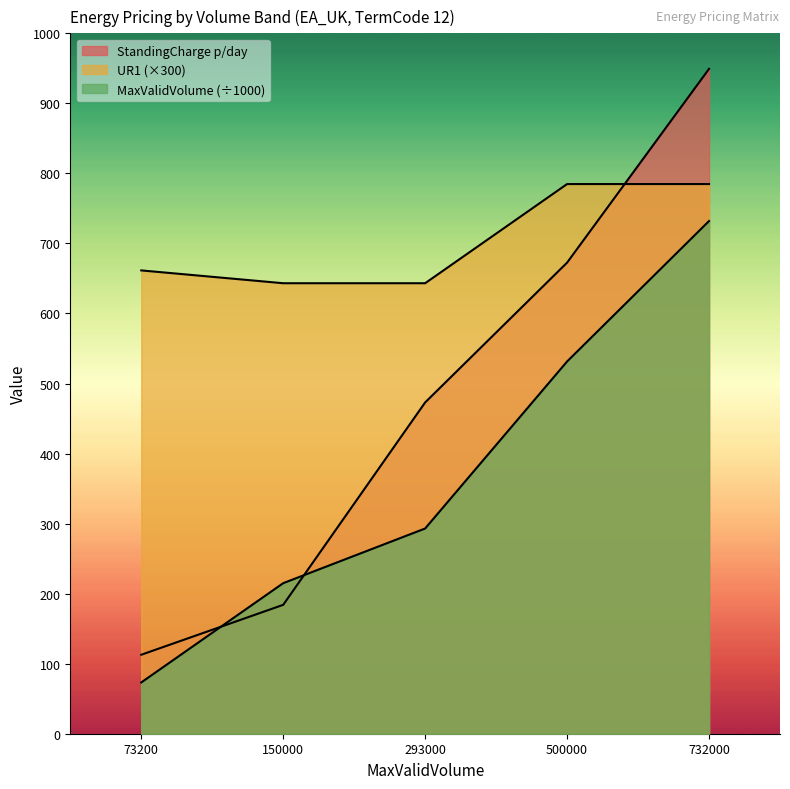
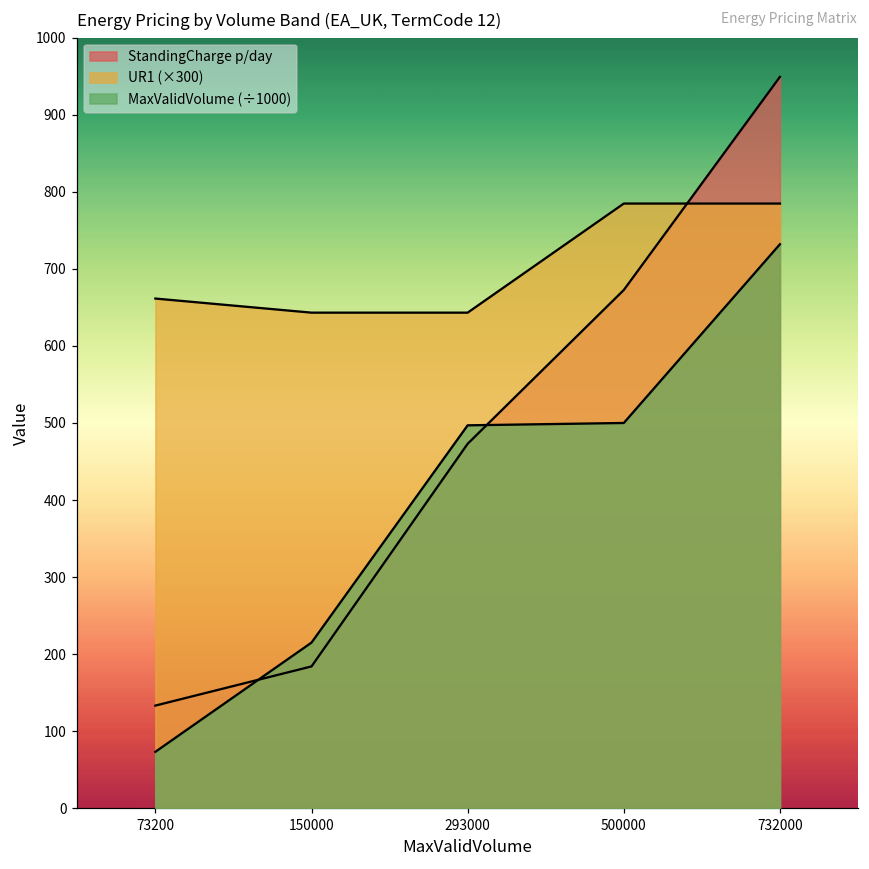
StandingCharge p/day, 73200: 110 -> 130
MaxValidVolume (÷1000), 293000: 290 -> 500
MaxValidVolume (÷1000), 500000: 530 -> 500
